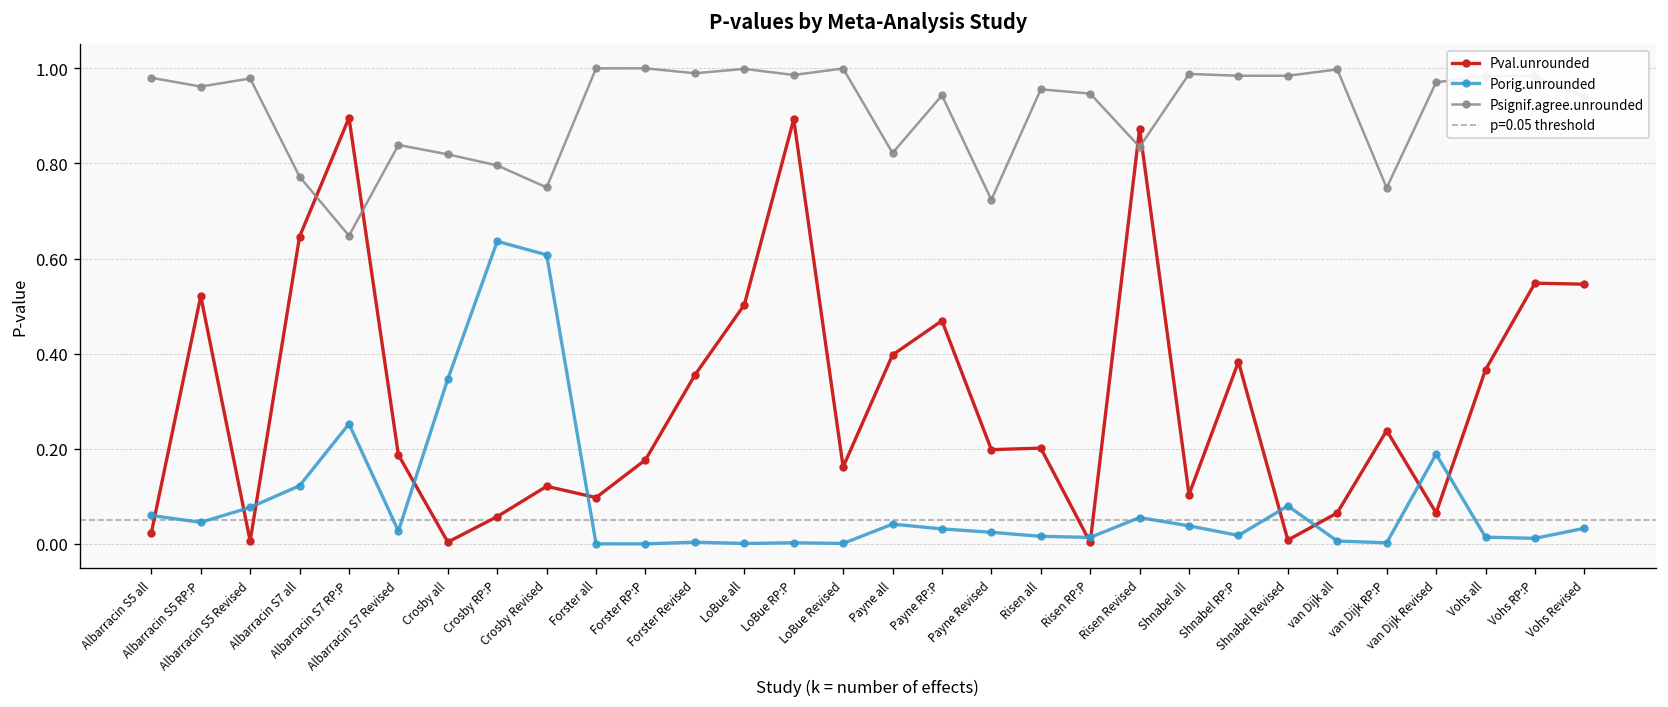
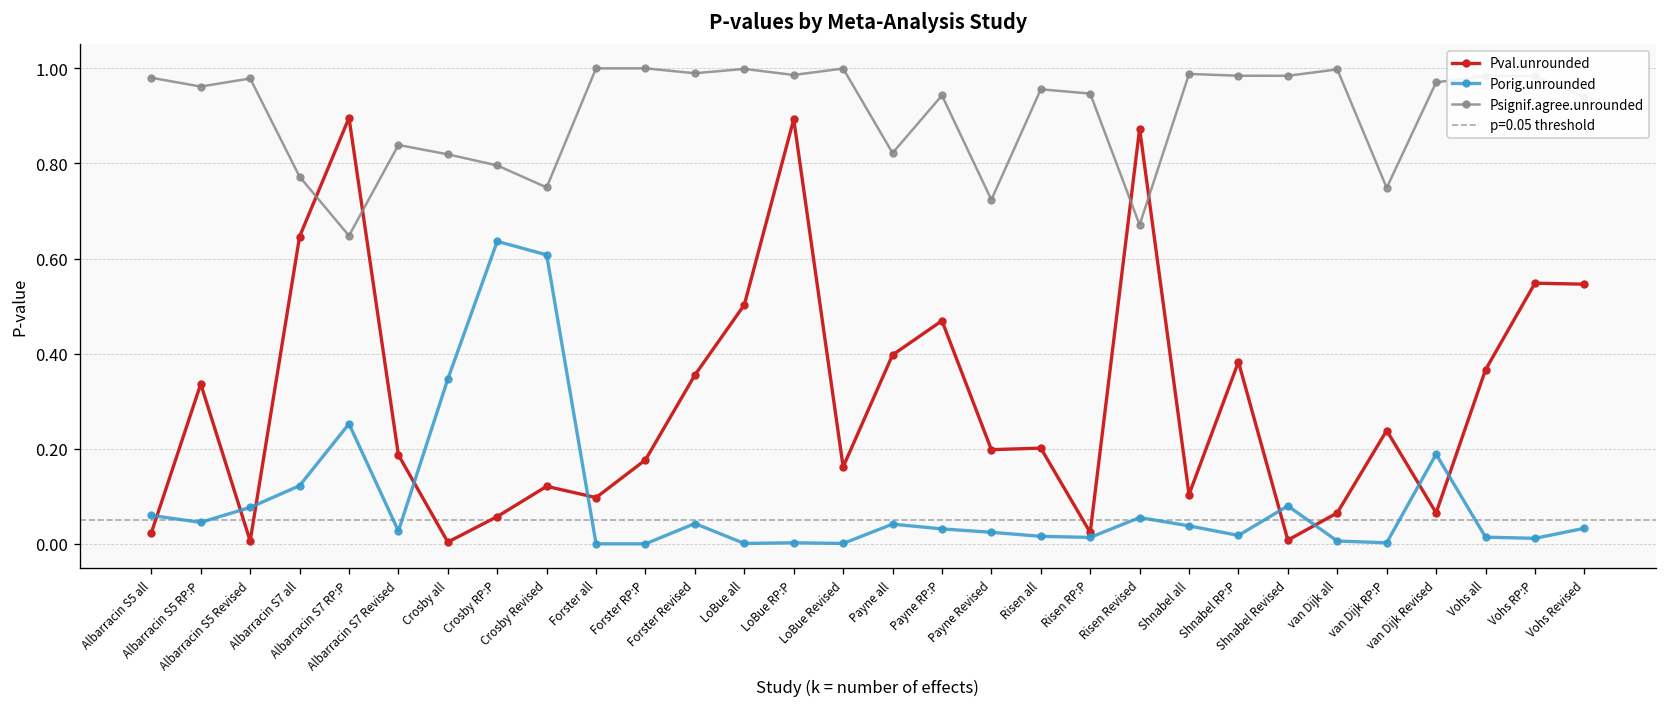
Pval.unrounded, Albarracin S5 RP:P: 0.52 -> 0.34
Porig.unrounded, Forster Revised: 0.00 -> 0.04
Pval.unrounded, Risen RP:P: 0.00 -> 0.02
Psignif.agree.unrounded, Risen Revised: 0.83 -> 0.67
